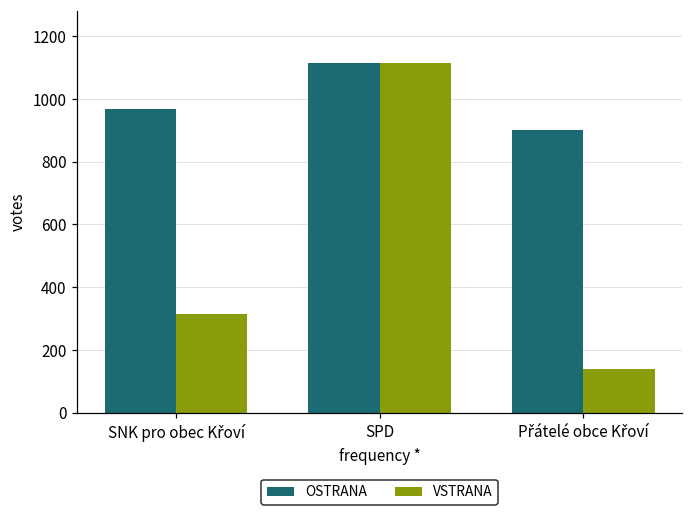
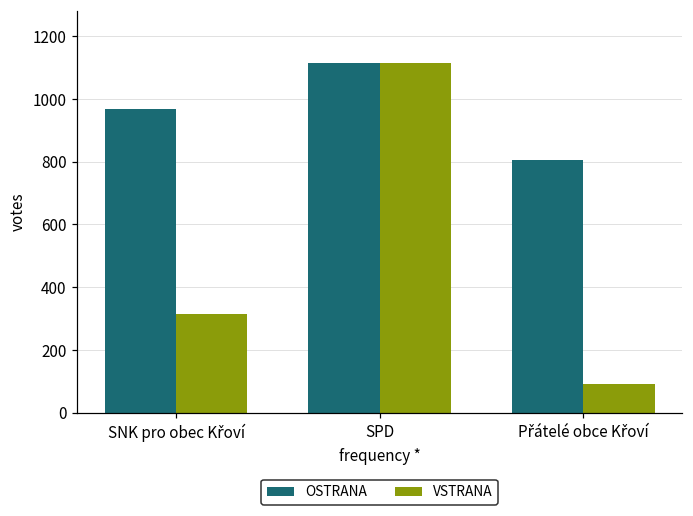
OSTRANA, Přátelé obce Křoví: 900 -> 810
VSTRANA, Přátelé obce Křoví: 140 -> 90
